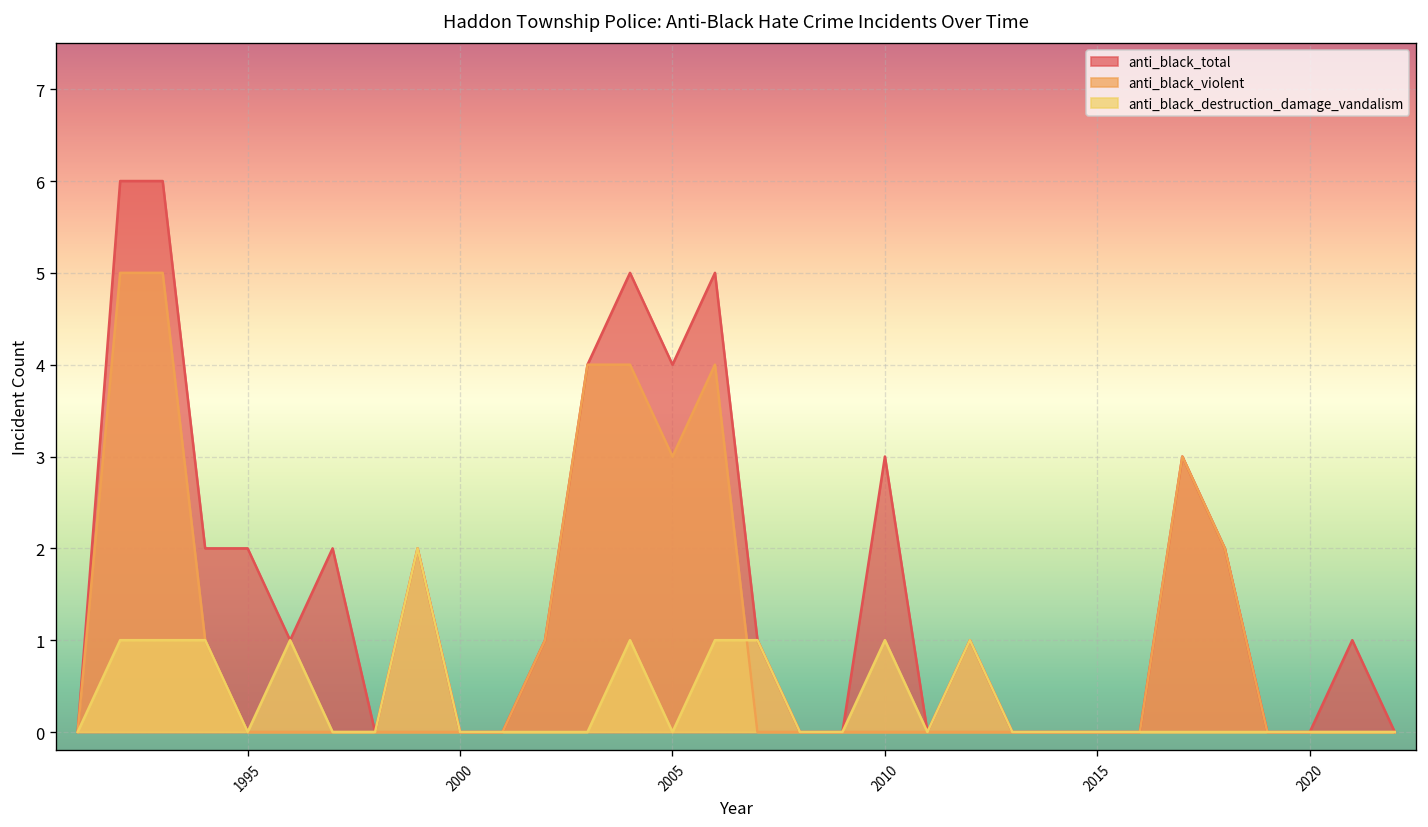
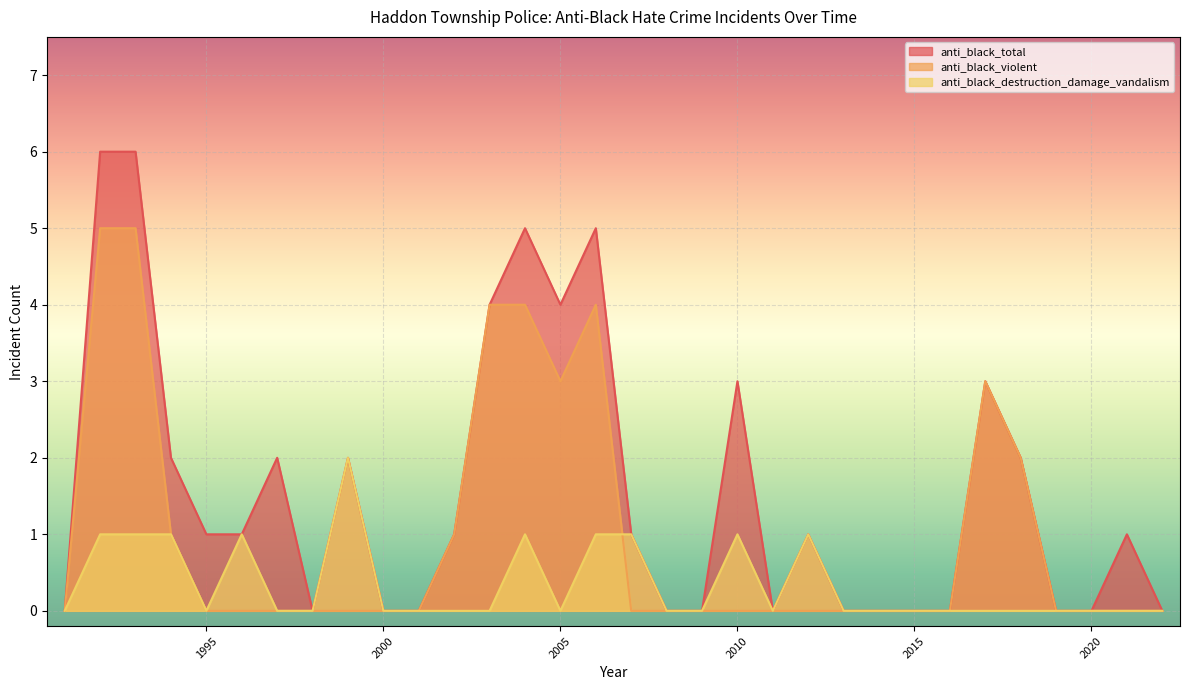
anti_black_total, 1995: 2 -> 1
